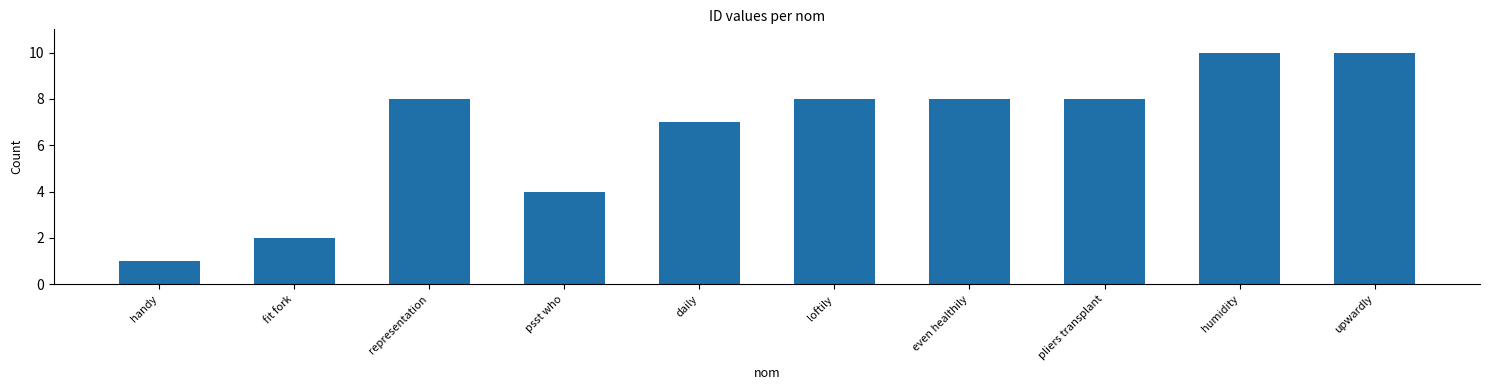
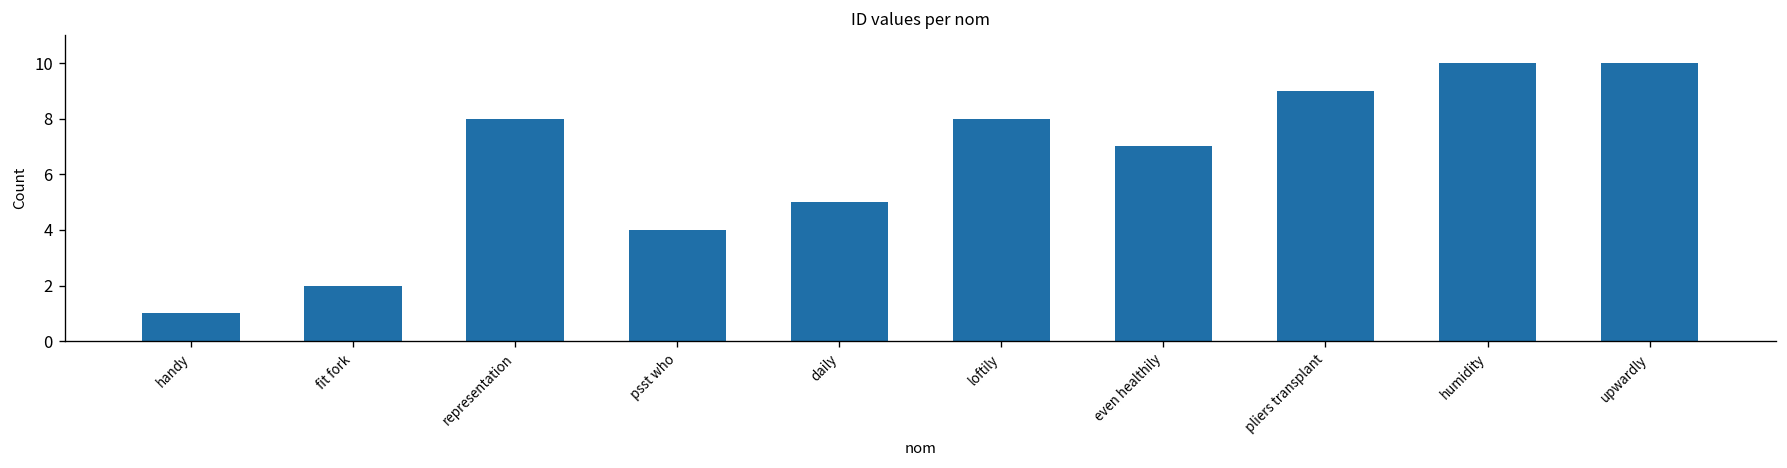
daily: 7 -> 5
even healthily: 8 -> 7
pliers transplant: 8 -> 9
